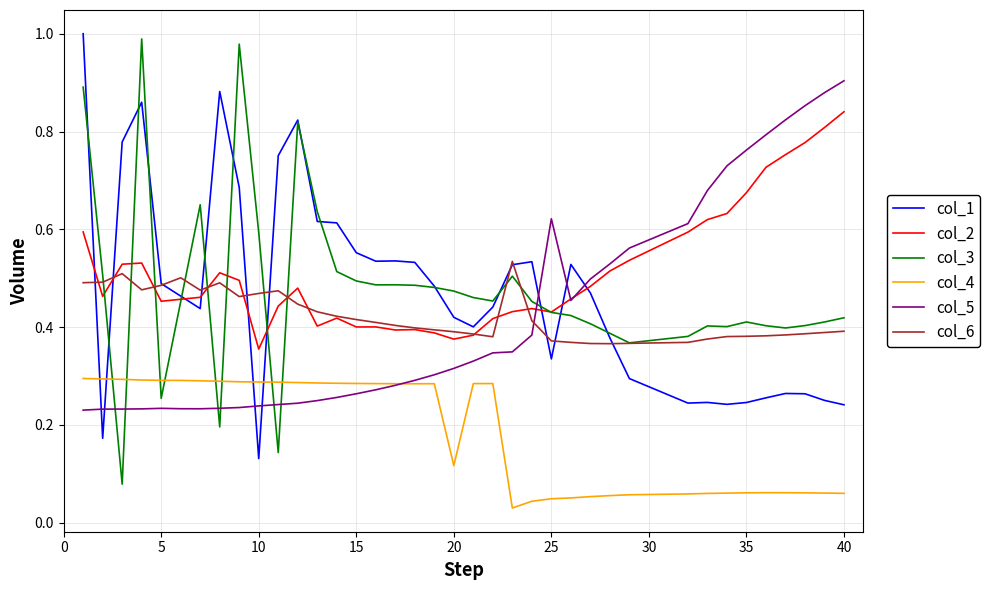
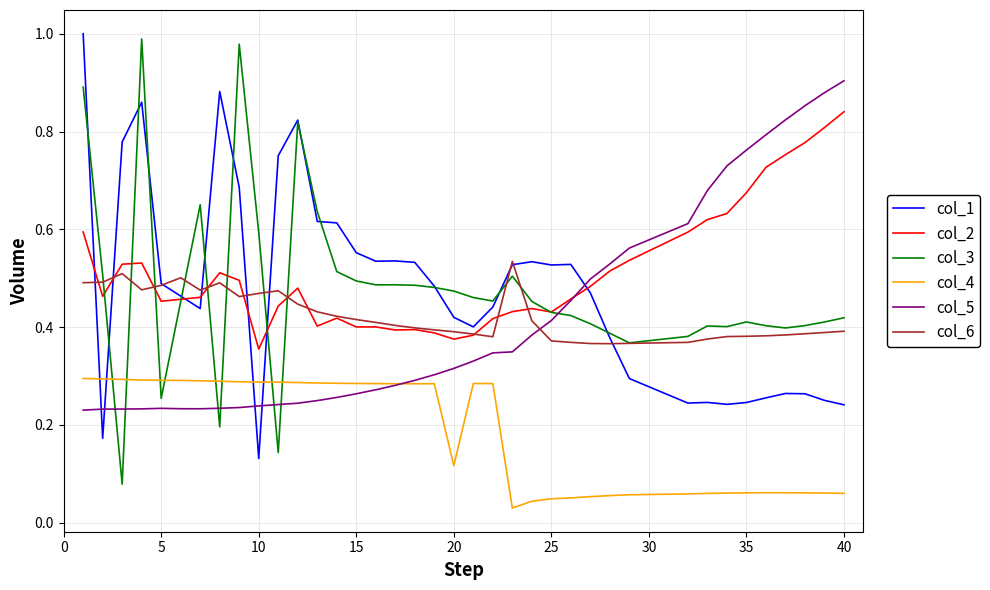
col_1, 25: 0.34 -> 0.53
col_5, 25: 0.62 -> 0.41
